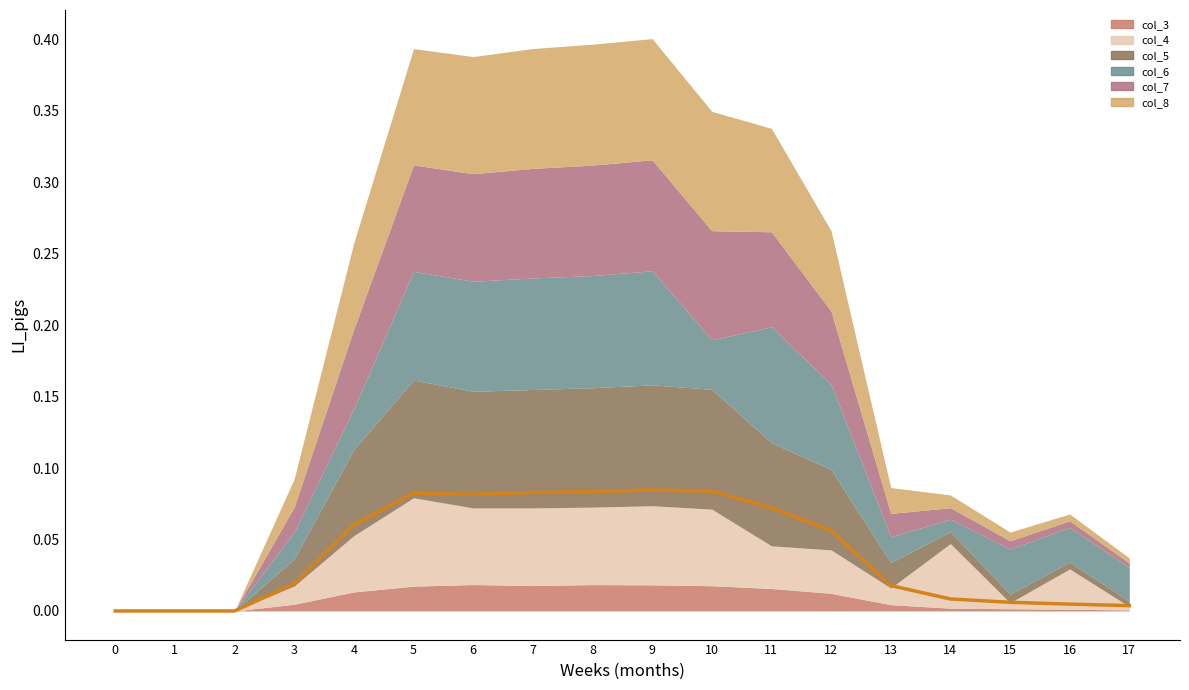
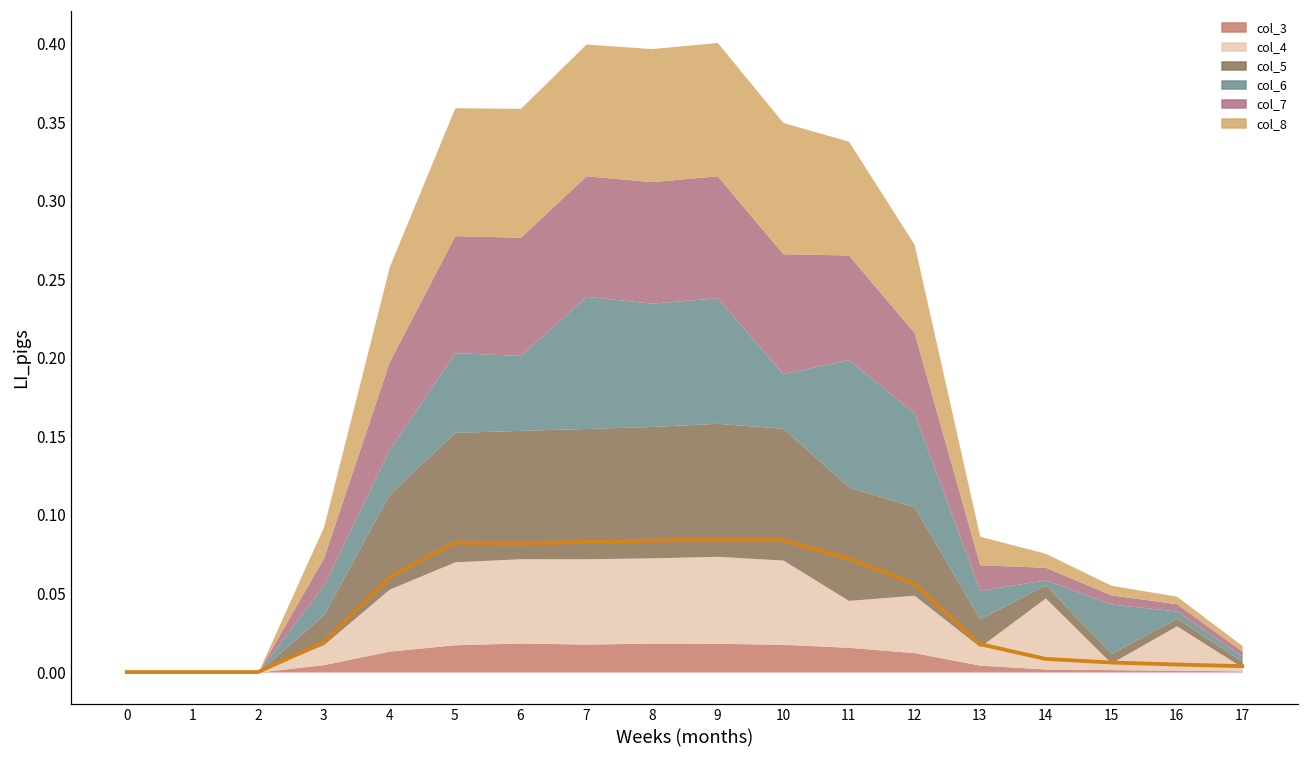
col_4, 5: 0.062 -> 0.053
col_6, 5: 0.076 -> 0.051
col_6, 6: 0.077 -> 0.048
col_6, 7: 0.078 -> 0.084
col_4, 12: 0.030 -> 0.037
col_6, 14: 0.009 -> 0.003
col_6, 16: 0.024 -> 0.005
col_6, 17: 0.024 -> 0.003
